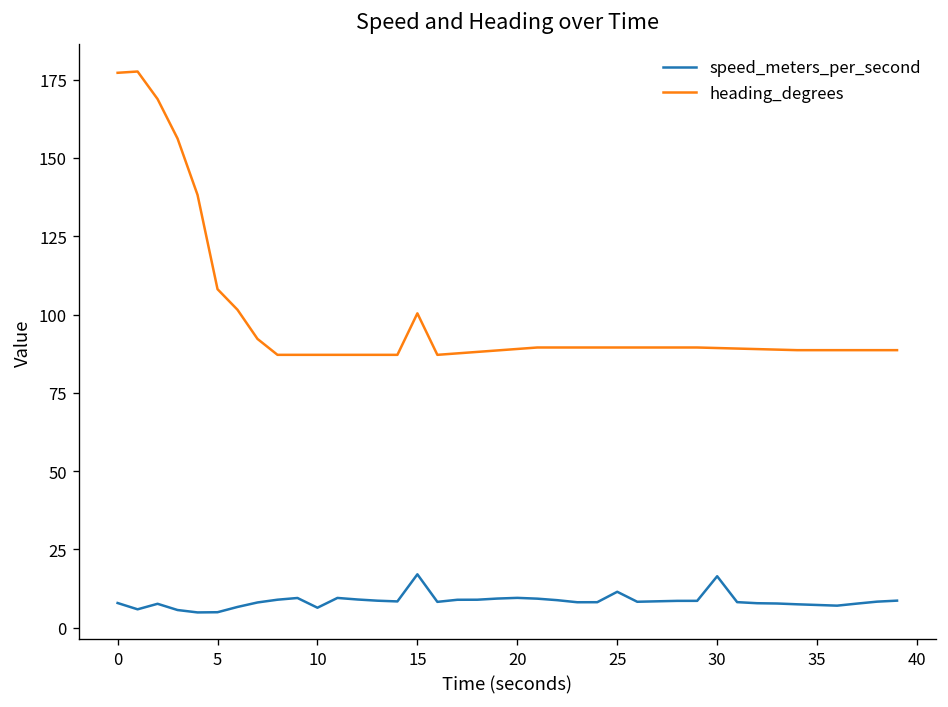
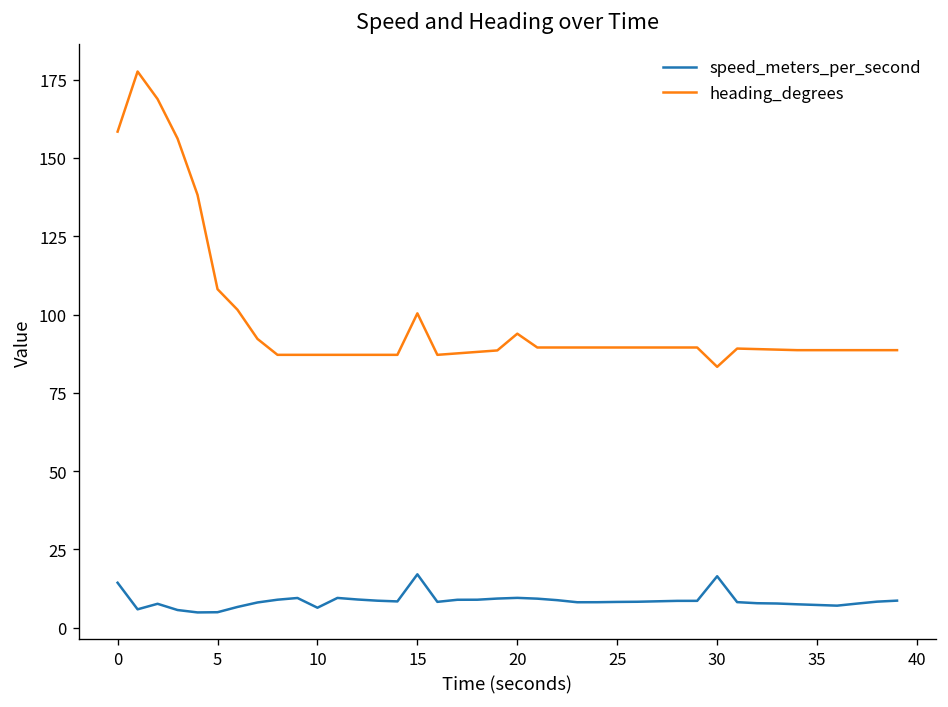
speed_meters_per_second, 0: 8 -> 14
heading_degrees, 0: 177 -> 158
heading_degrees, 20: 89 -> 94
speed_meters_per_second, 25: 11 -> 8
heading_degrees, 30: 89 -> 83
